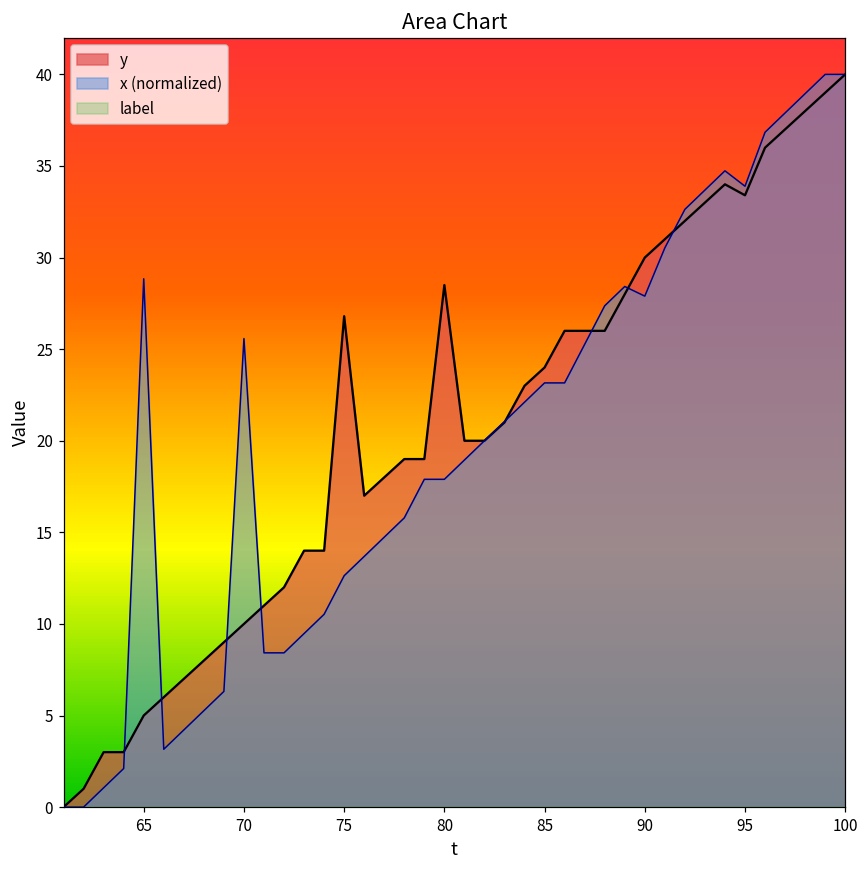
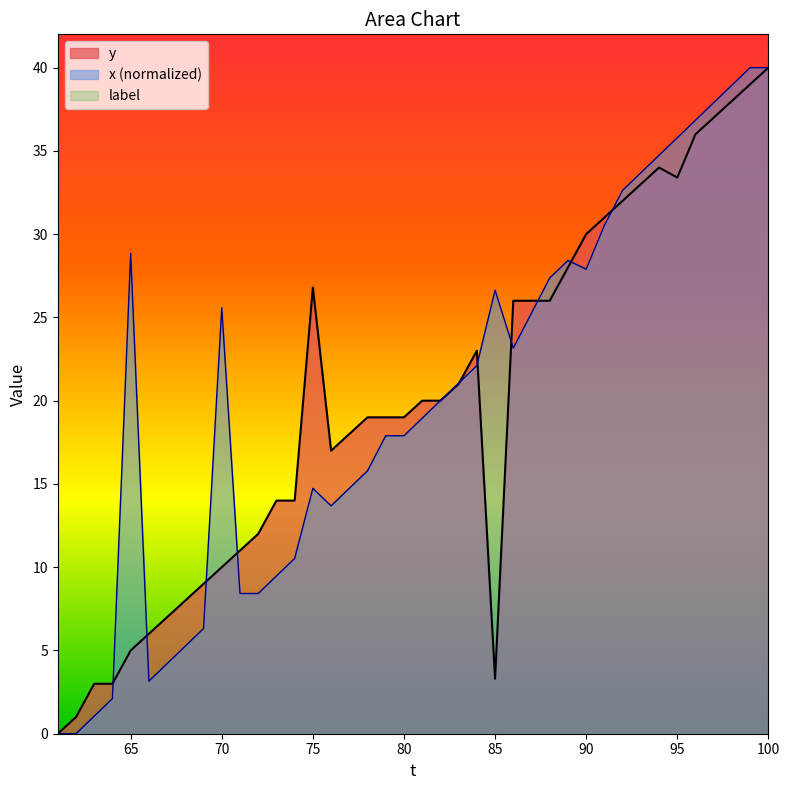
x (normalized), 75: 12.6 -> 14.7
y, 80: 28.5 -> 19.0
y, 85: 24.0 -> 3.3
x (normalized), 85: 23.2 -> 26.6
x (normalized), 95: 33.9 -> 35.8
